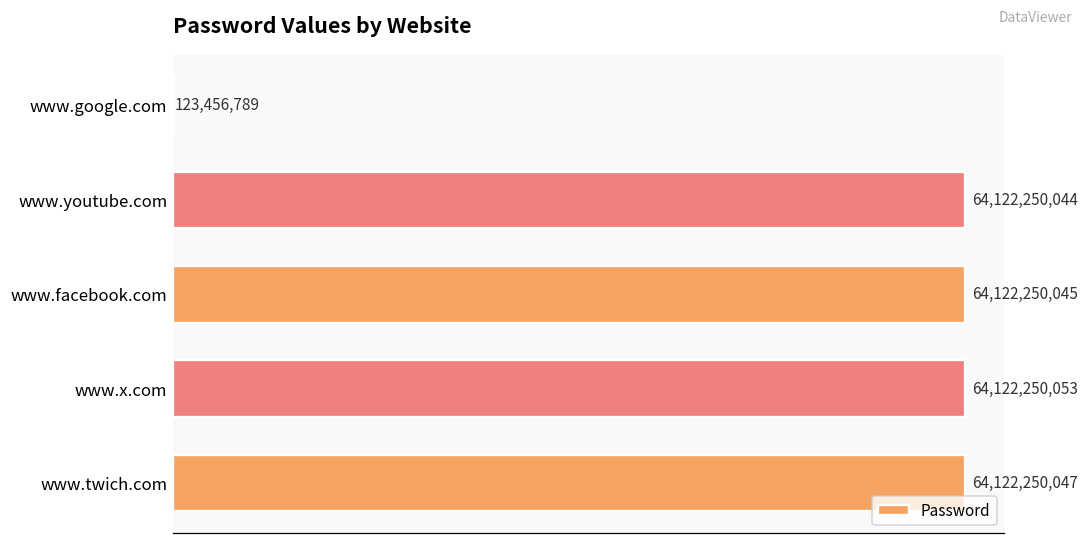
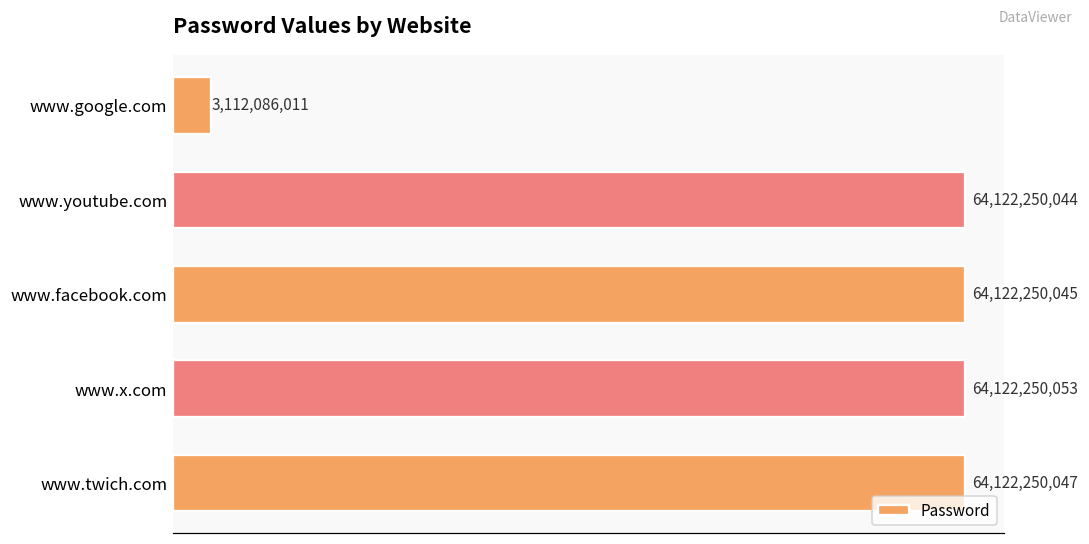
www.google.com: 123,456,789 -> 3,112,086,011
